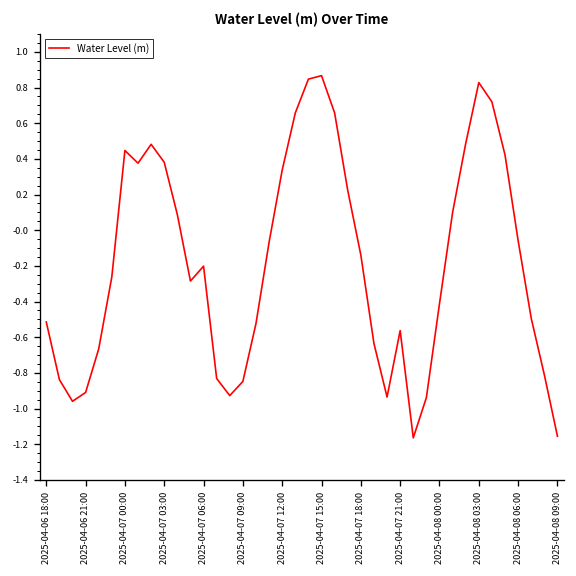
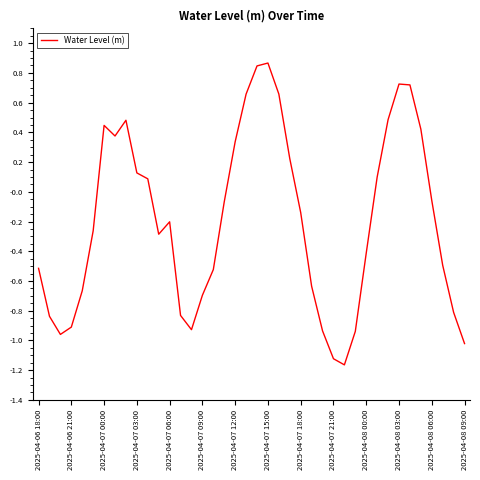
2025-04-07 03:00: 0.38 -> 0.13
2025-04-07 09:00: -0.85 -> -0.70
2025-04-07 21:00: -0.56 -> -1.12
2025-04-08 03:00: 0.83 -> 0.73
2025-04-08 09:00: -1.16 -> -1.02
